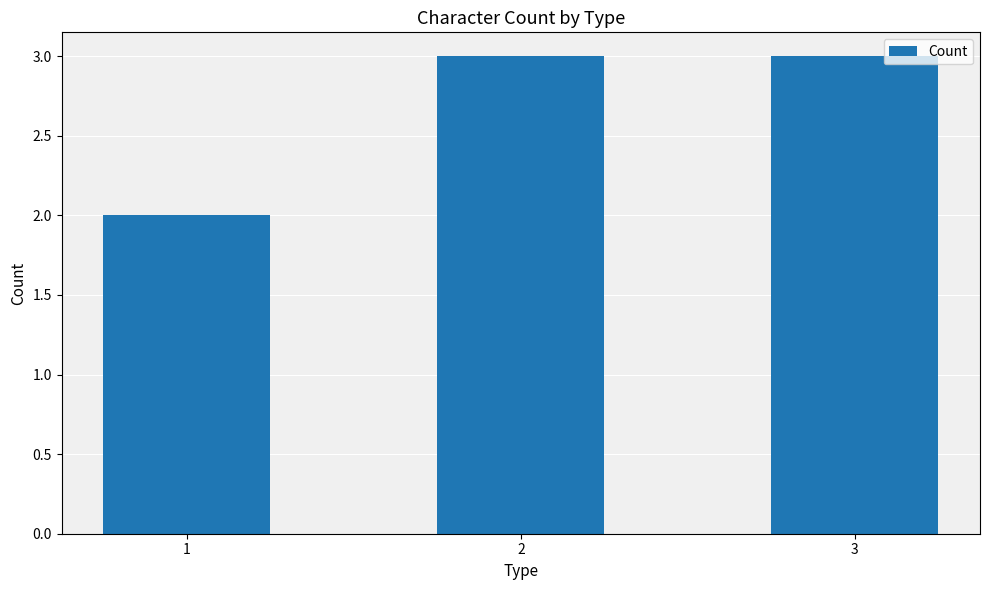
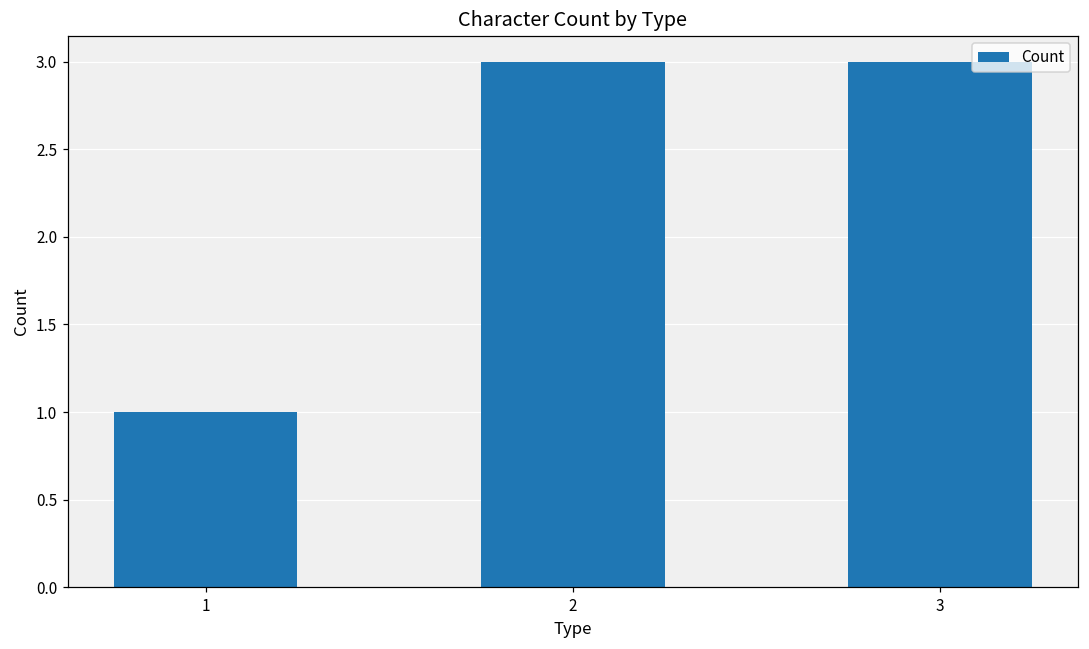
1: 2 -> 1
